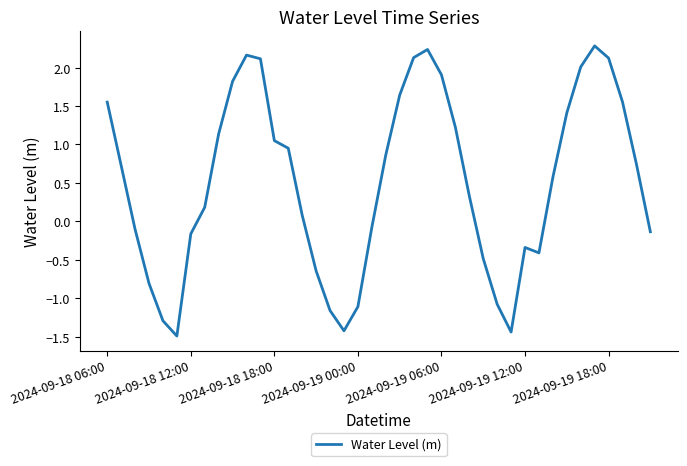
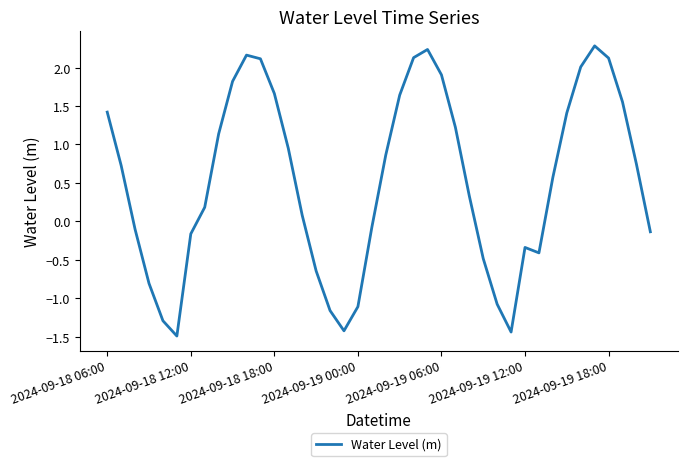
2024-09-18 06:00: 1.6 -> 1.4
2024-09-18 18:00: 1.1 -> 1.7
